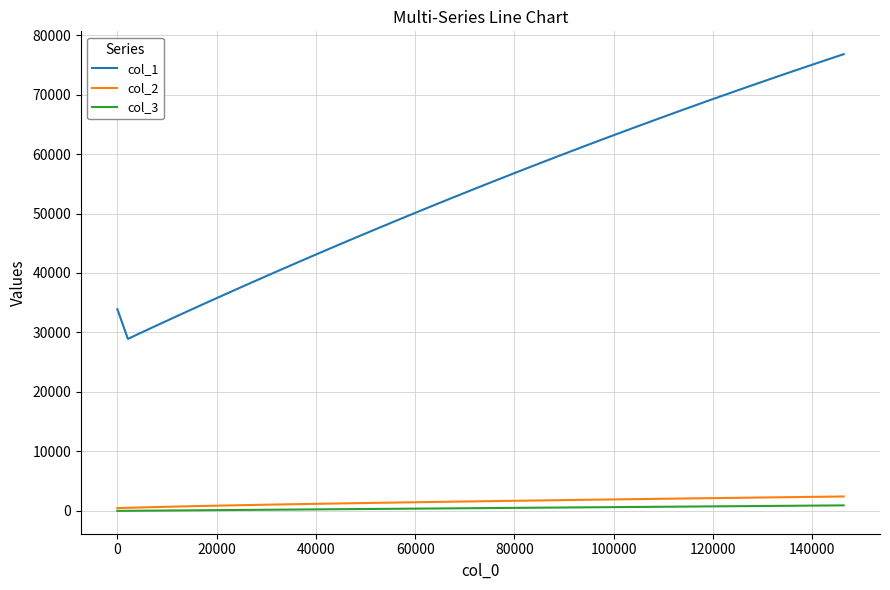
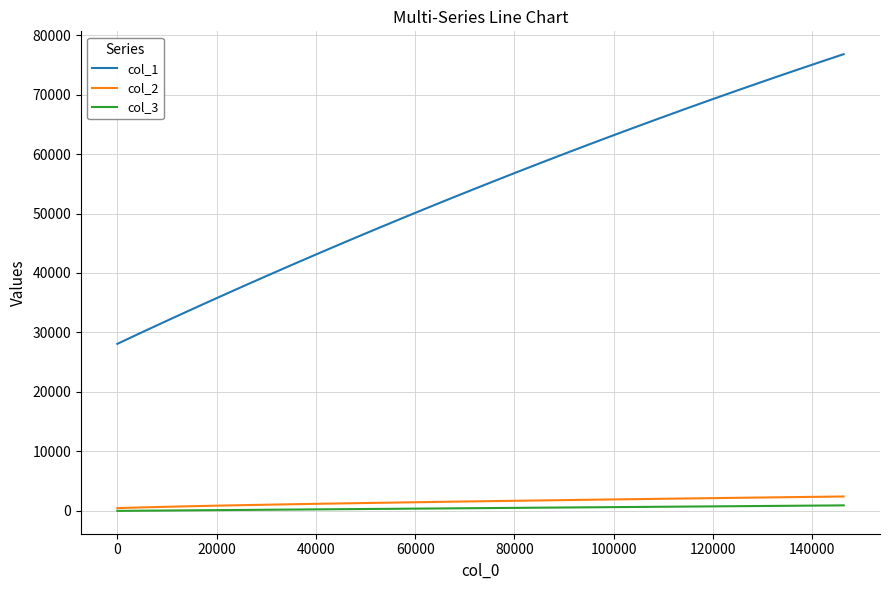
col_1, 0: 34000 -> 28000
